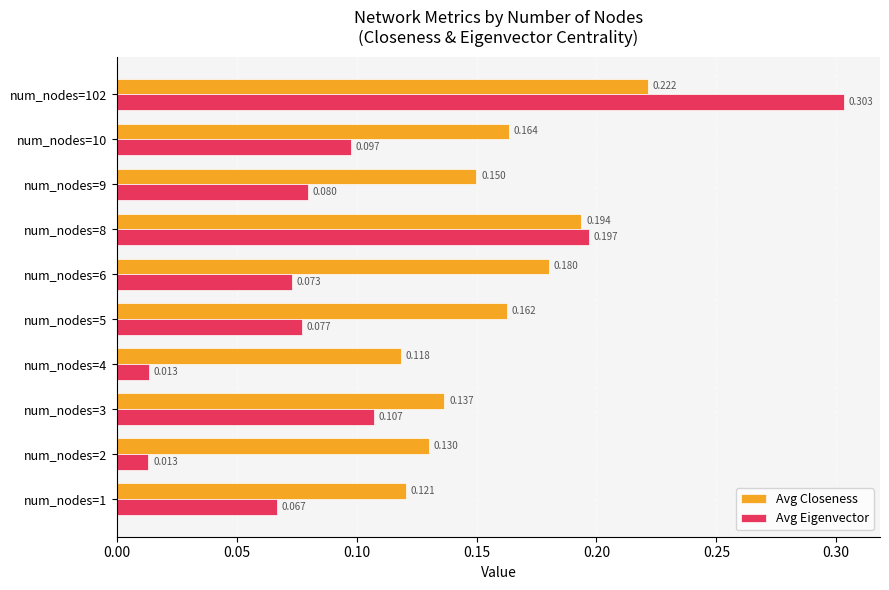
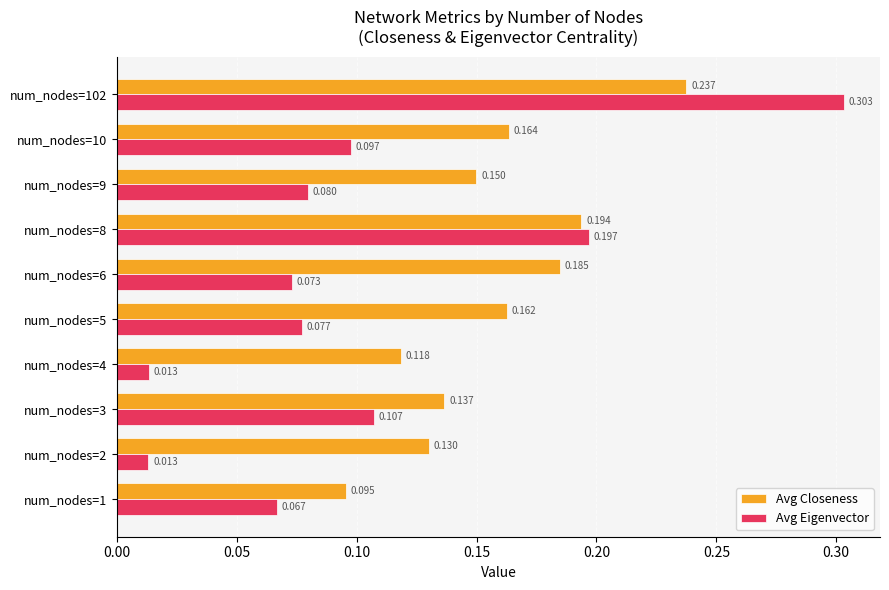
Avg Closeness, num_nodes=102: 0.222 -> 0.237
Avg Closeness, num_nodes=6: 0.180 -> 0.185
Avg Closeness, num_nodes=1: 0.121 -> 0.095
